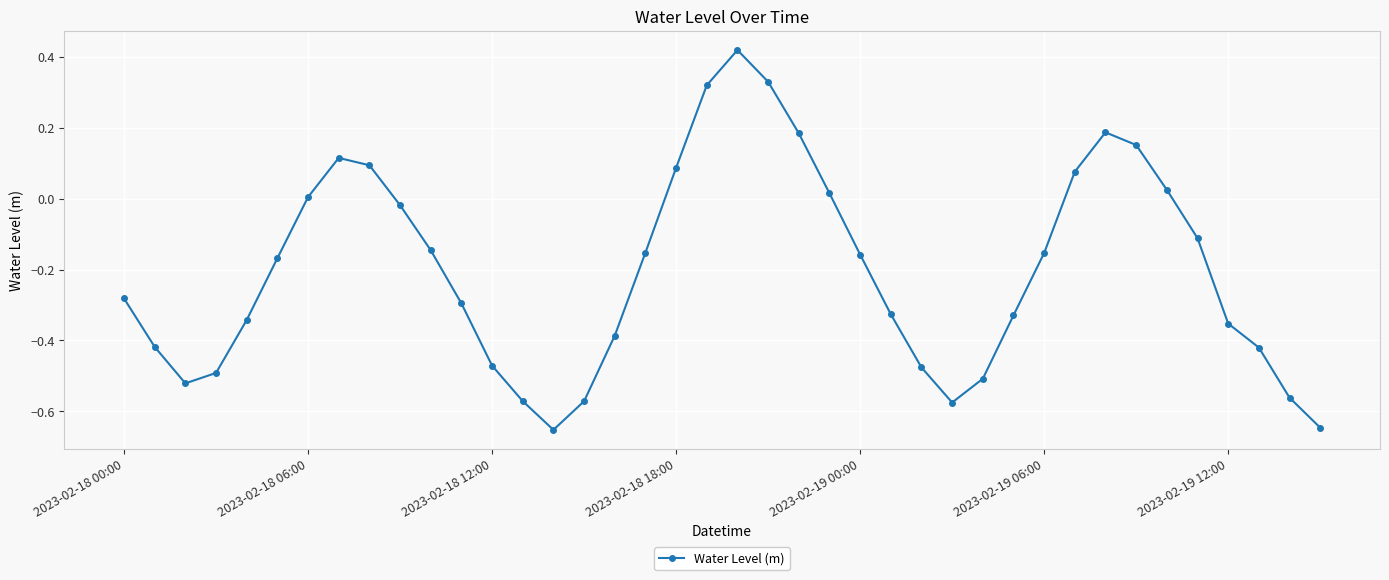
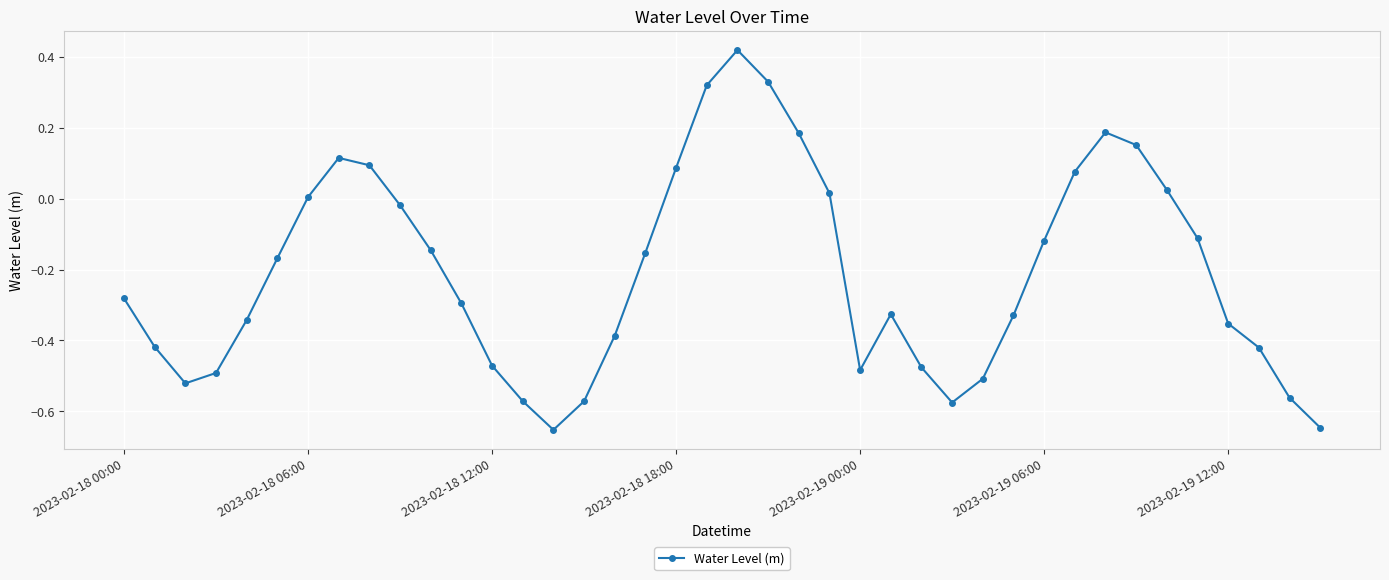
2023-02-19 00:00: -0.16 -> -0.48
2023-02-19 06:00: -0.15 -> -0.12
